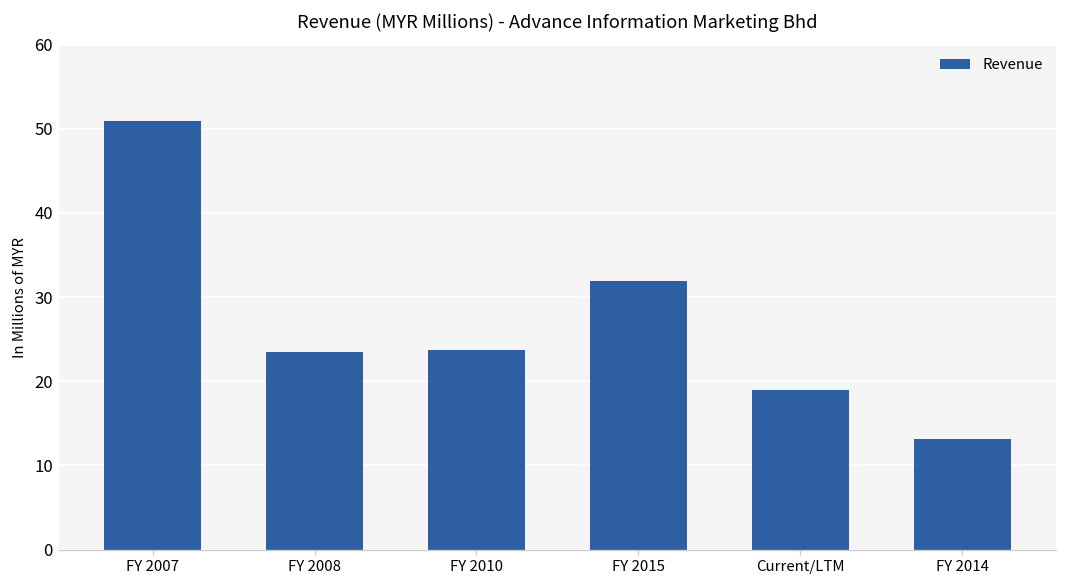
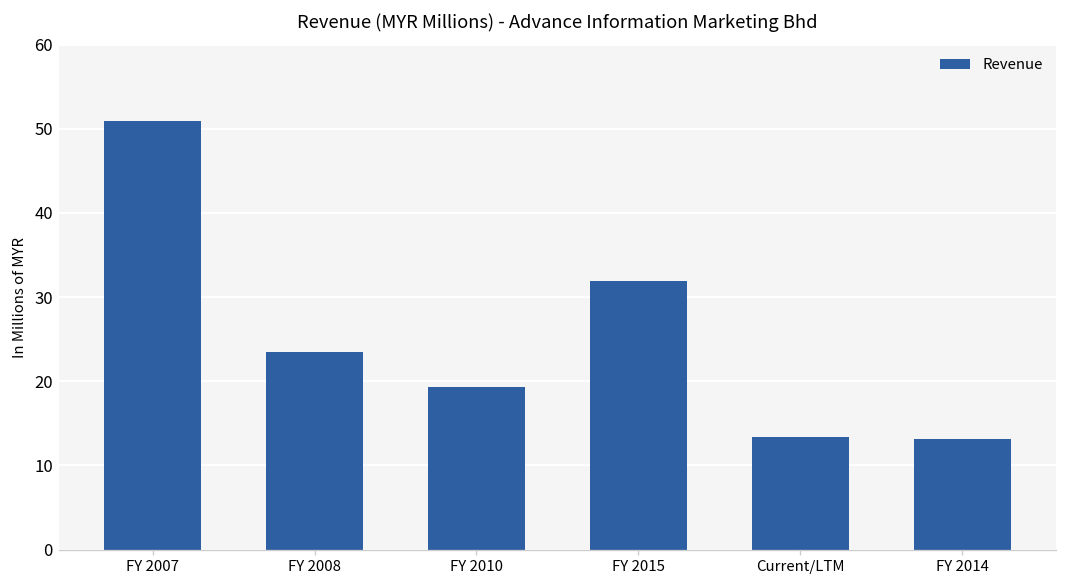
FY 2010: 24 -> 19
Current/LTM: 19 -> 13
